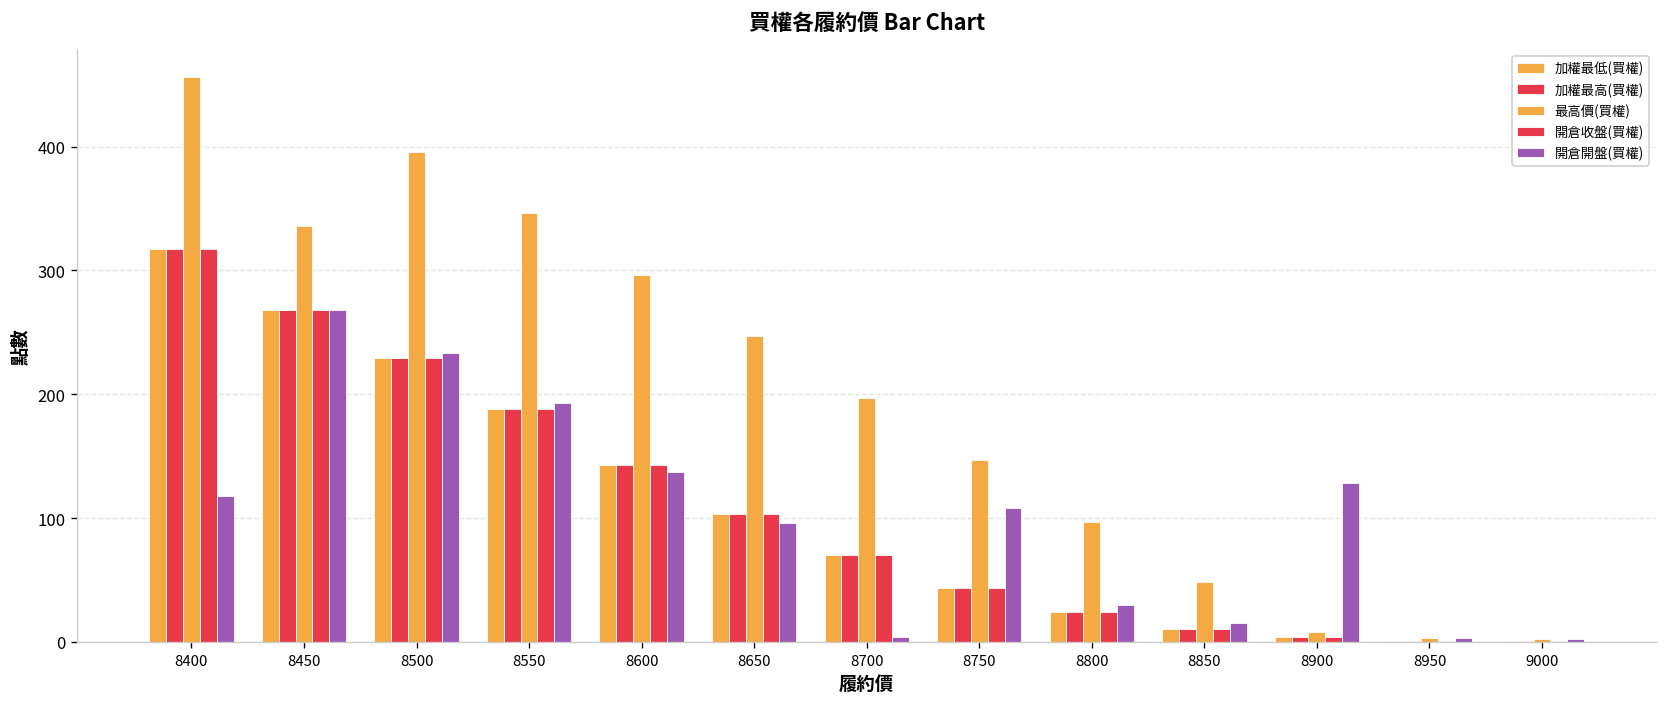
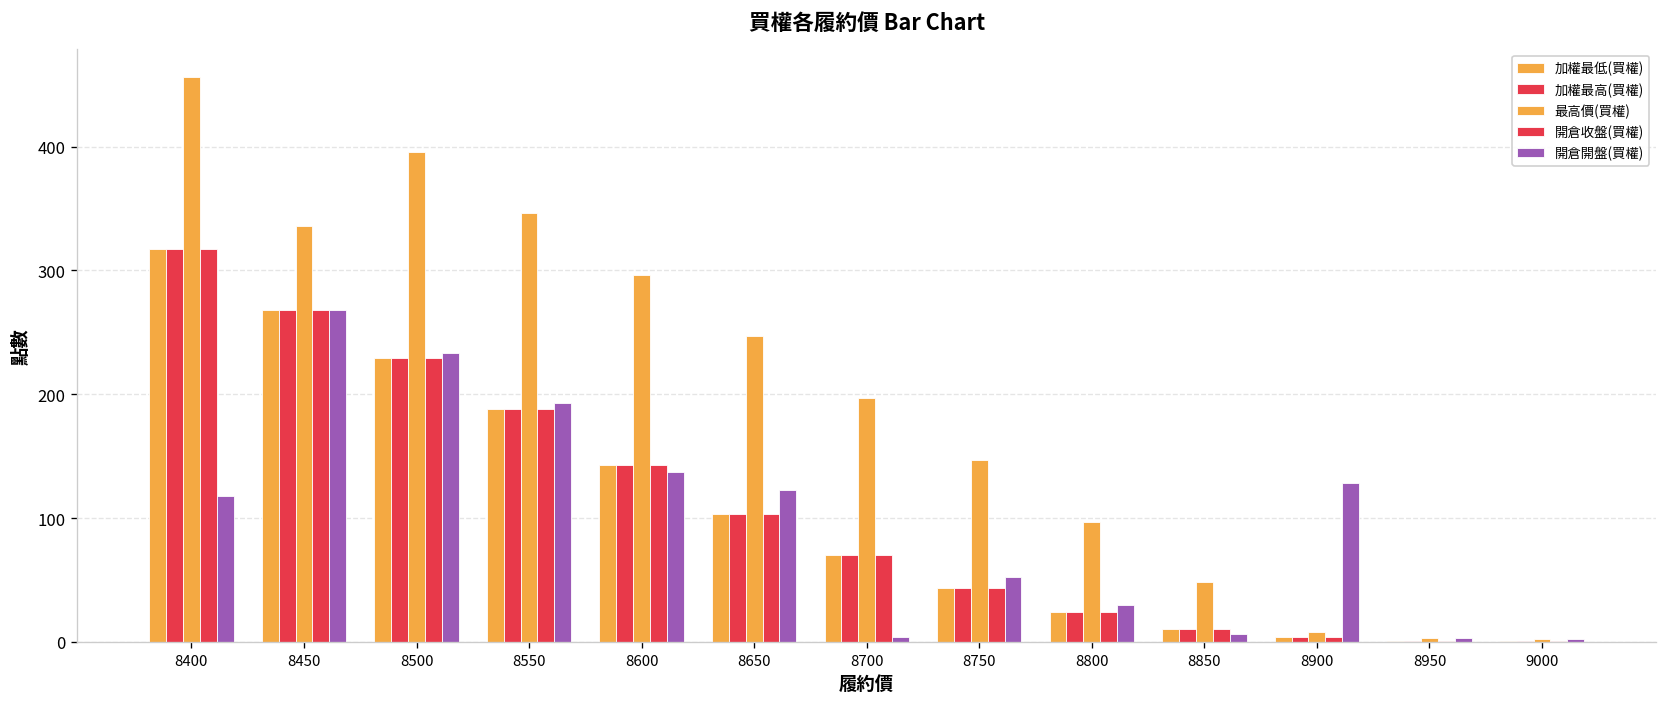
開倉開盤(買權), 8650: 96 -> 123
開倉開盤(買權), 8750: 108 -> 52
開倉開盤(買權), 8850: 15 -> 6
